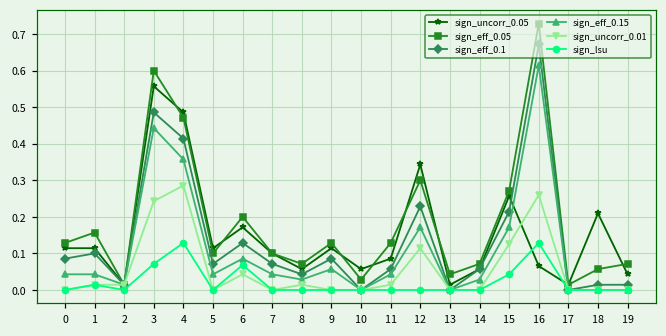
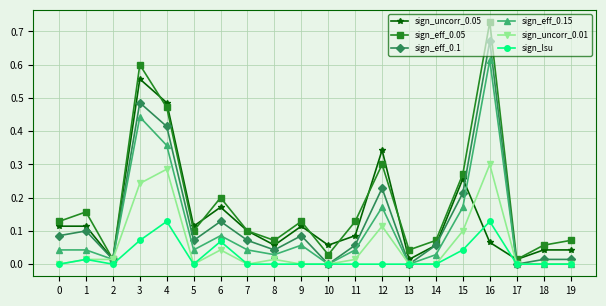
sign_uncorr_0.01, 15: 0.13 -> 0.10
sign_uncorr_0.01, 16: 0.26 -> 0.30
sign_uncorr_0.05, 18: 0.21 -> 0.04
